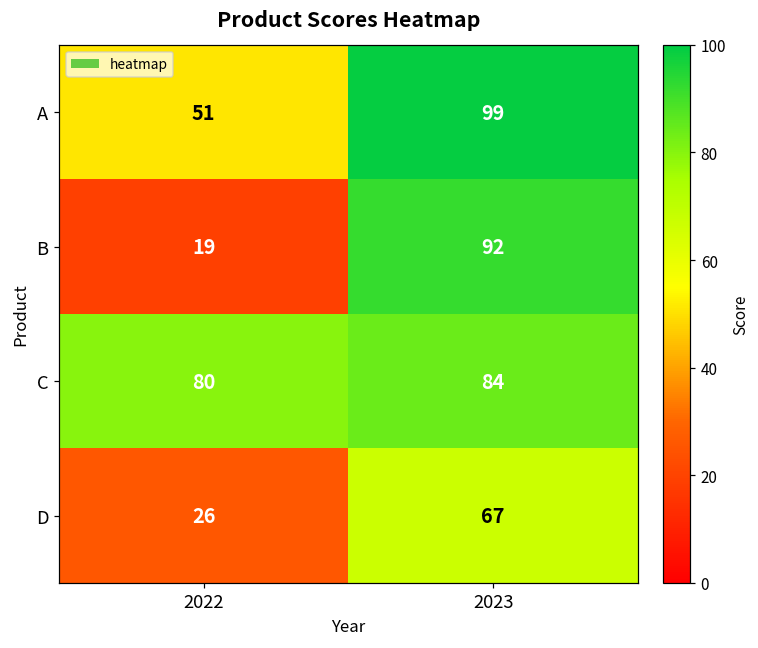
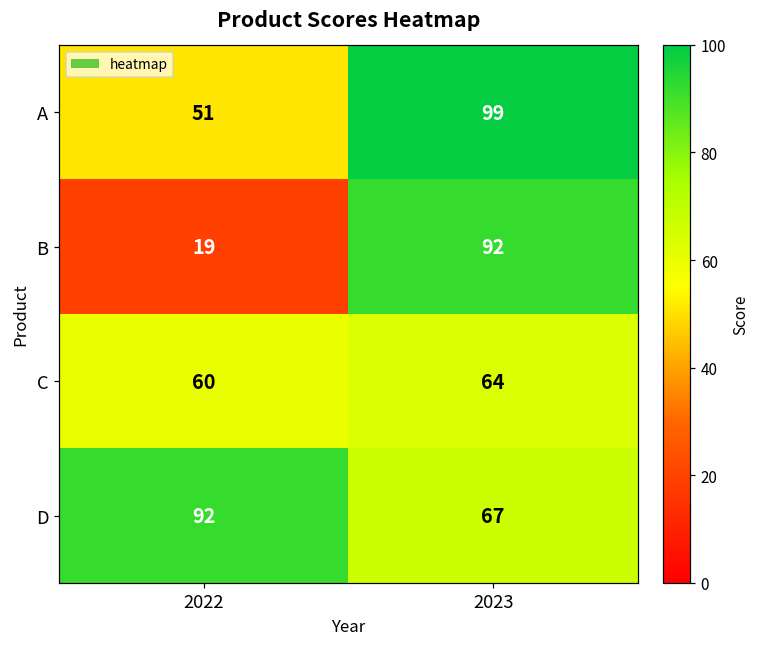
C, 2022: 80 -> 60
C, 2023: 84 -> 64
D, 2022: 26 -> 92
